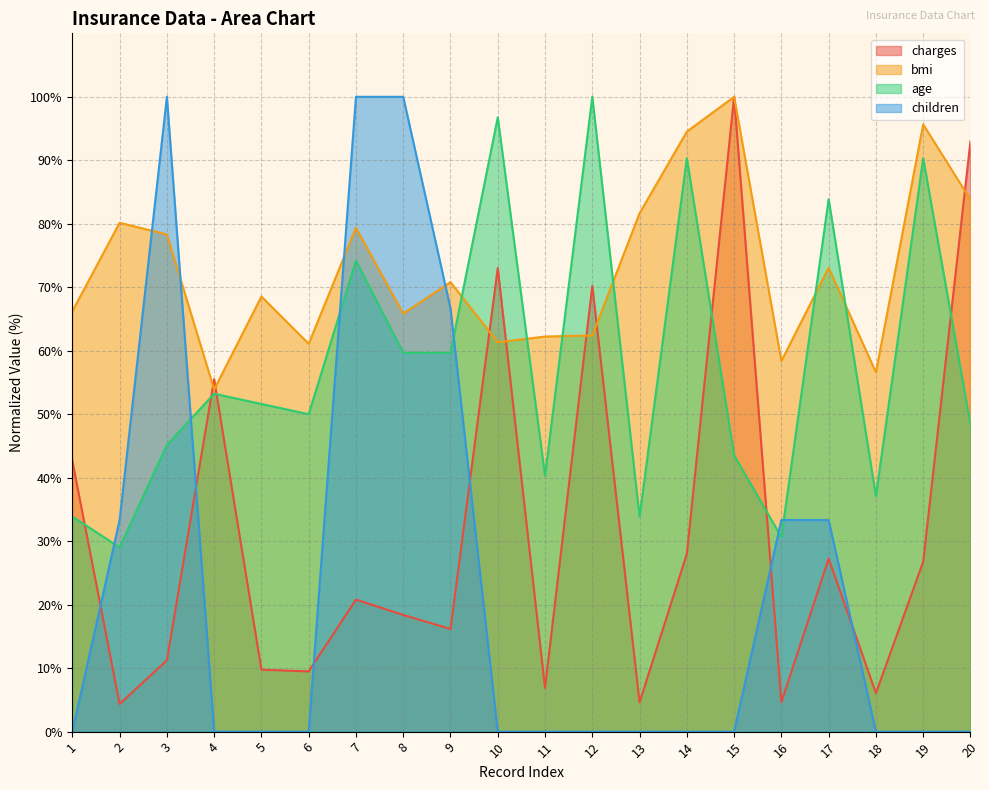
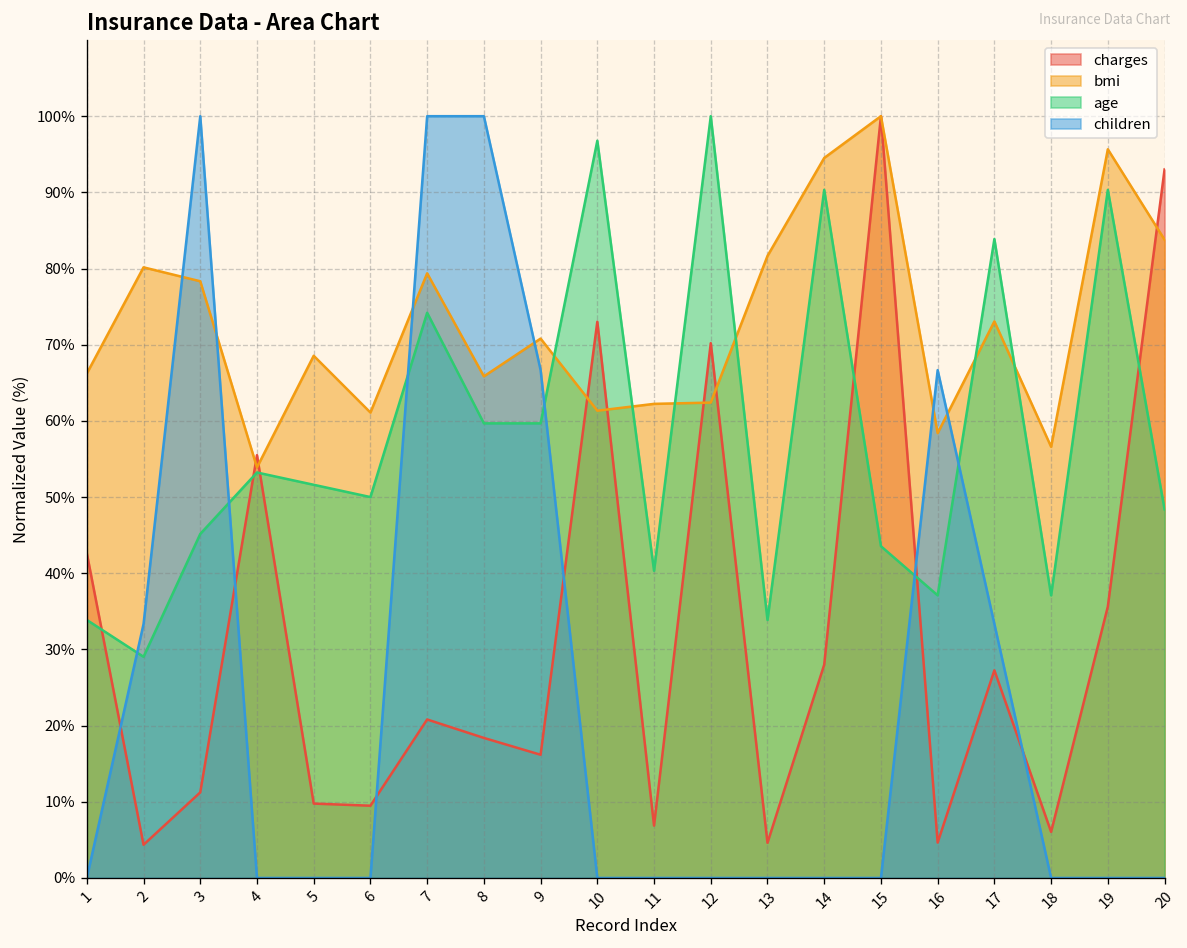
age, 16: 31% -> 37%
children, 16: 33% -> 67%
charges, 19: 27% -> 36%
